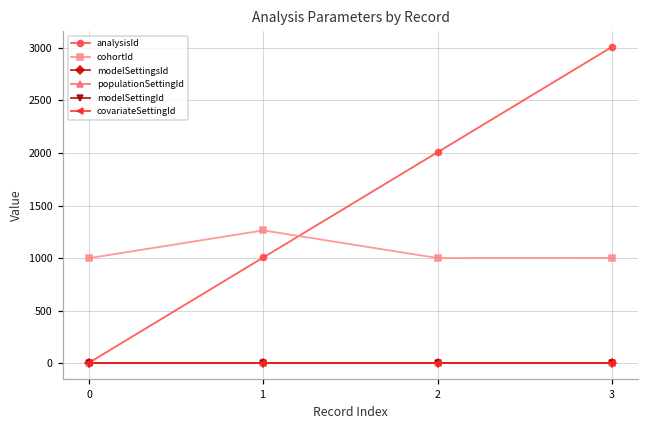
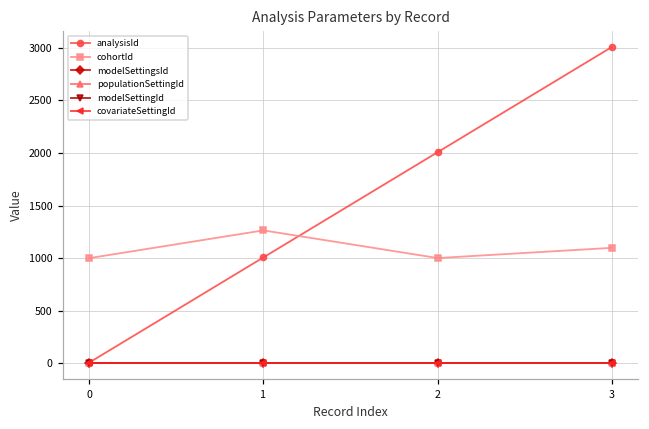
cohortId, 3: 1000 -> 1100
